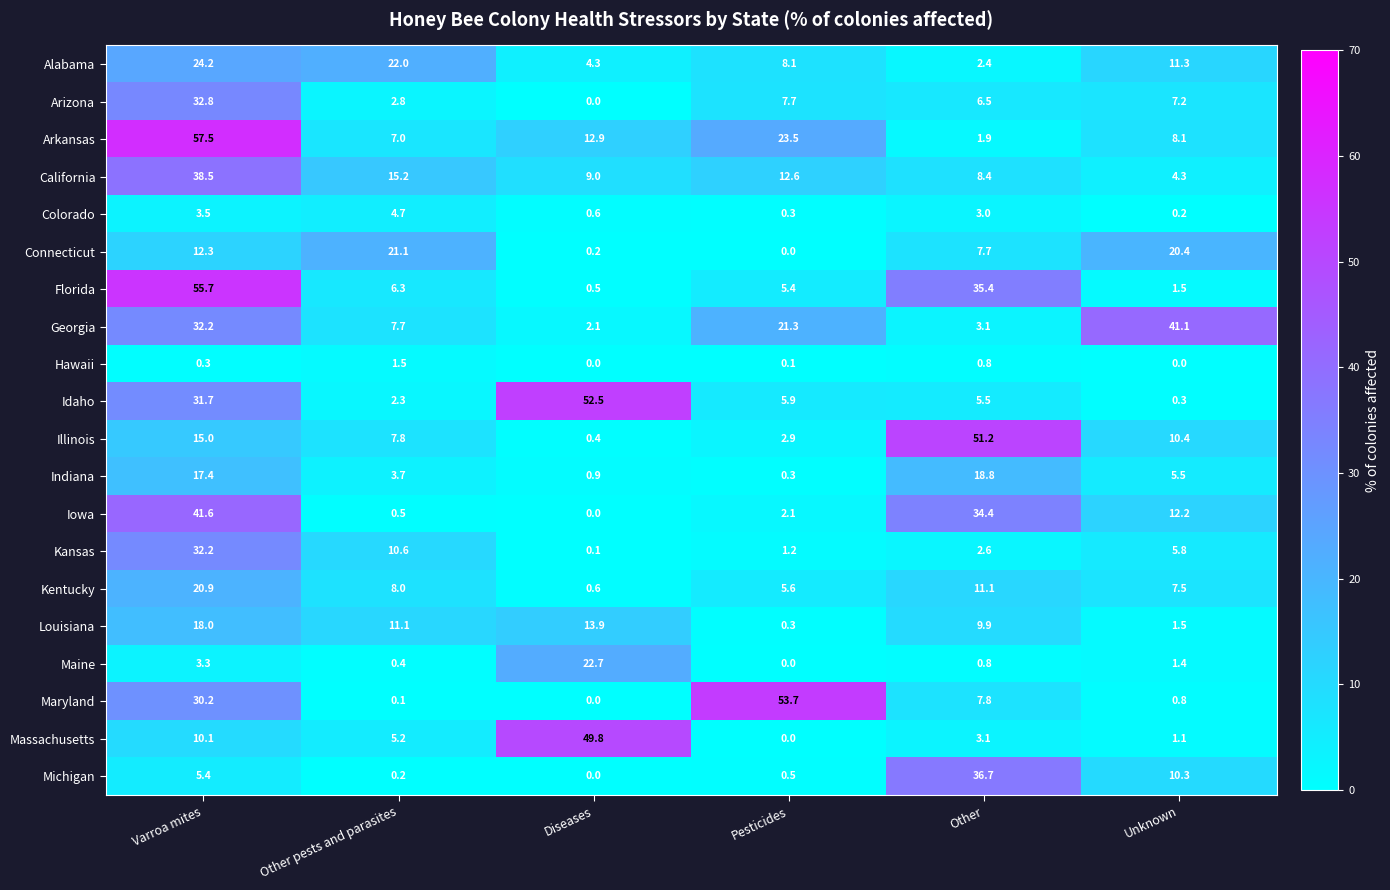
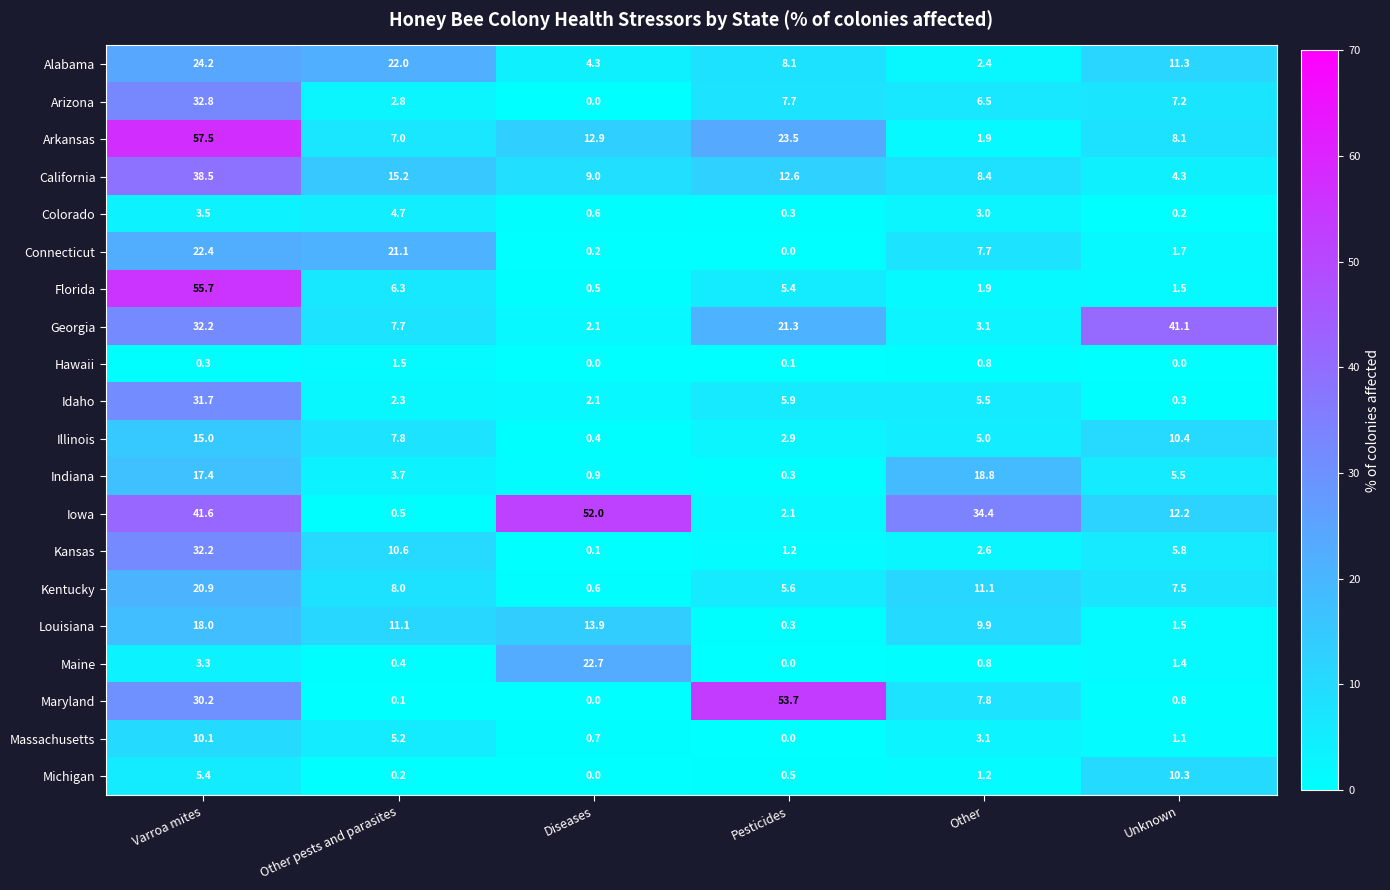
Connecticut, Varroa mites: 12.3 -> 22.4
Connecticut, Unknown: 20.4 -> 1.7
Florida, Other: 35.4 -> 1.9
Idaho, Diseases: 52.5 -> 2.1
Illinois, Other: 51.2 -> 5.0
Iowa, Diseases: 0.0 -> 52.0
Massachusetts, Diseases: 49.8 -> 0.7
Michigan, Other: 36.7 -> 1.2
